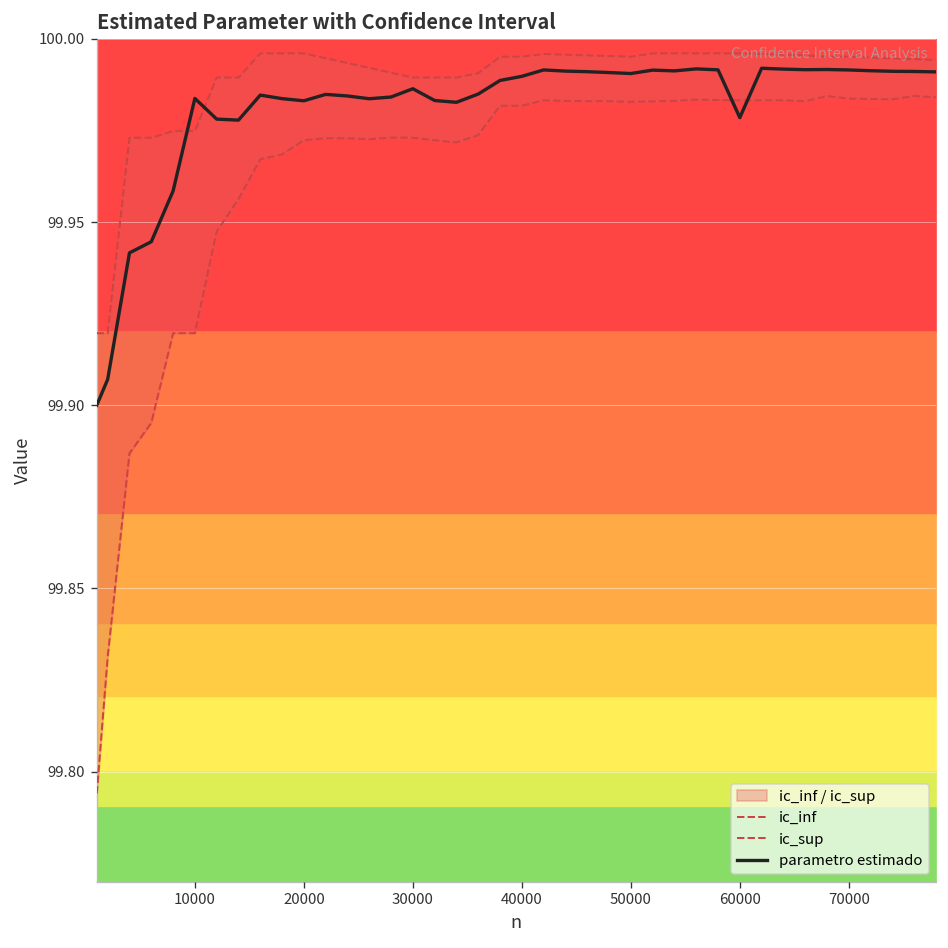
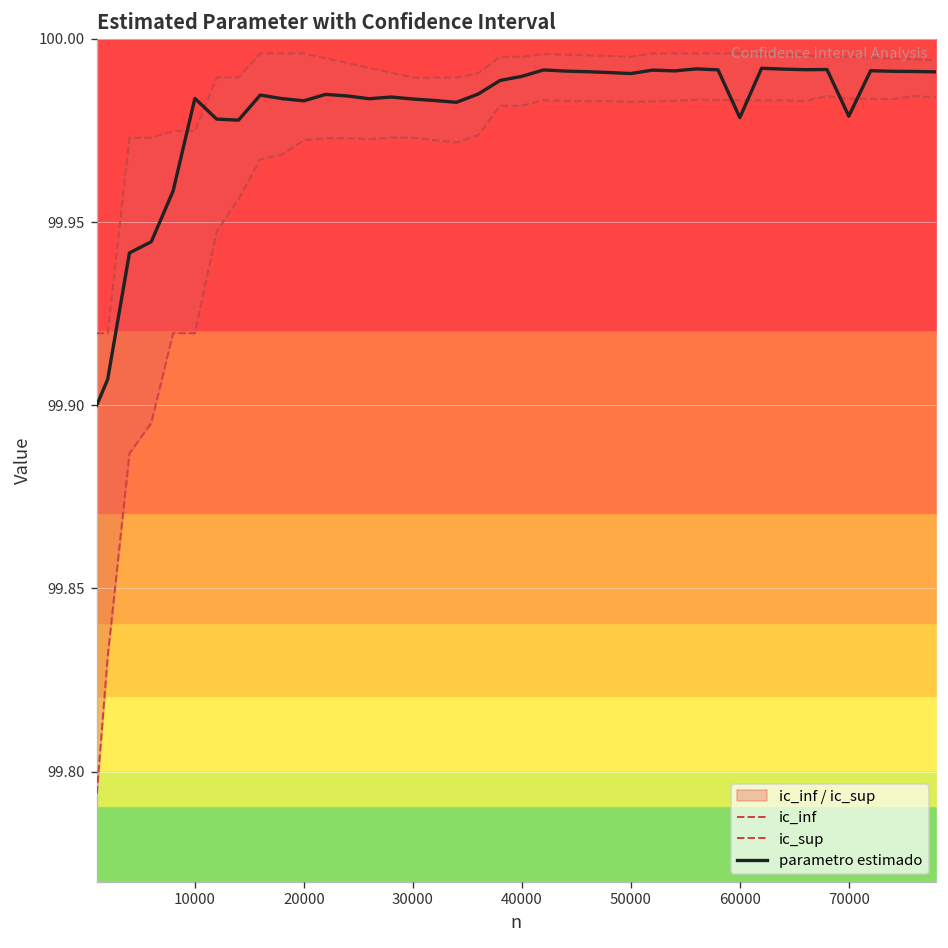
parametro estimado, 30000: 99.986 -> 99.984
parametro estimado, 70000: 99.991 -> 99.979
